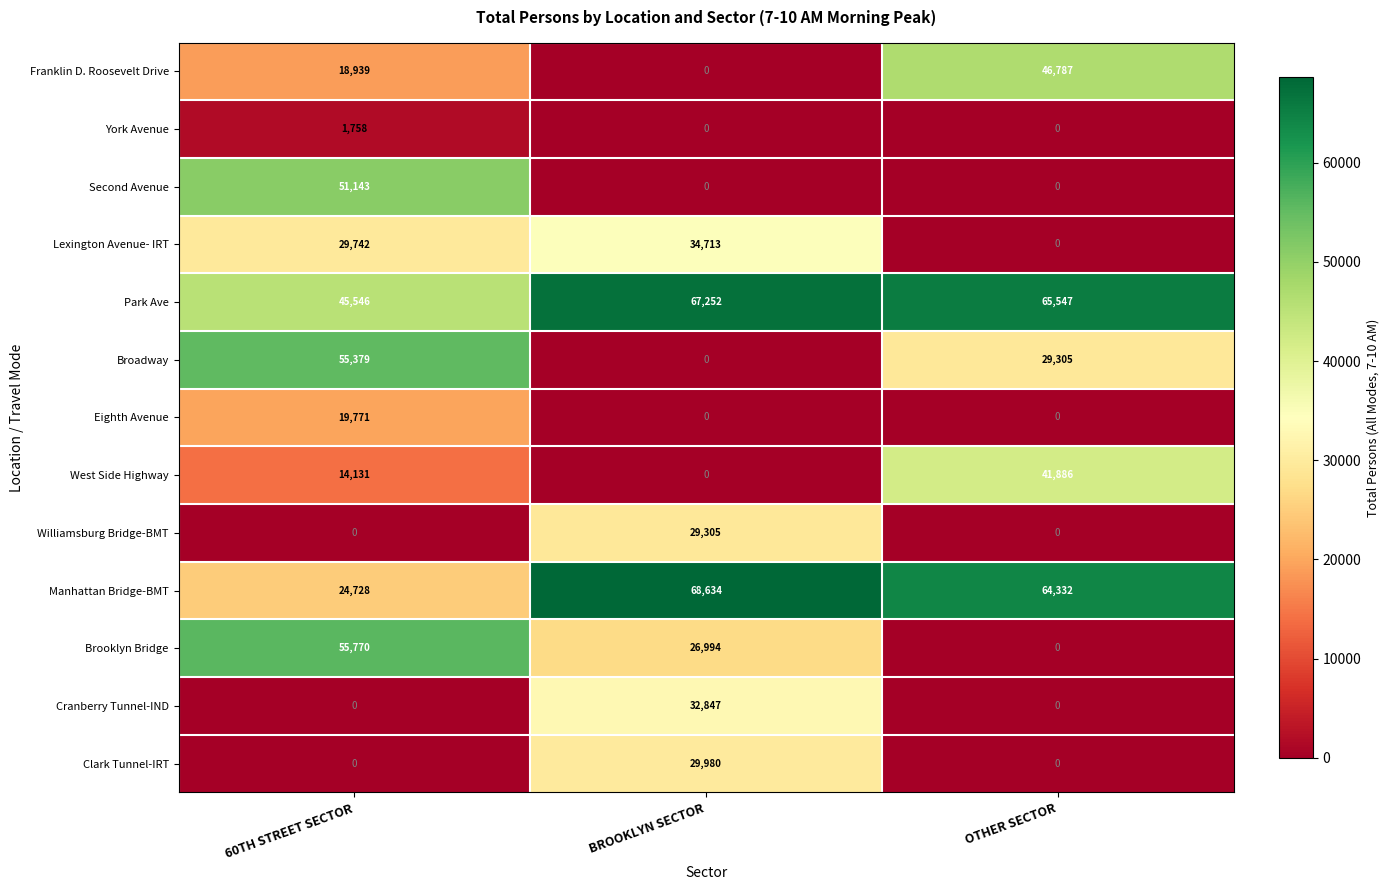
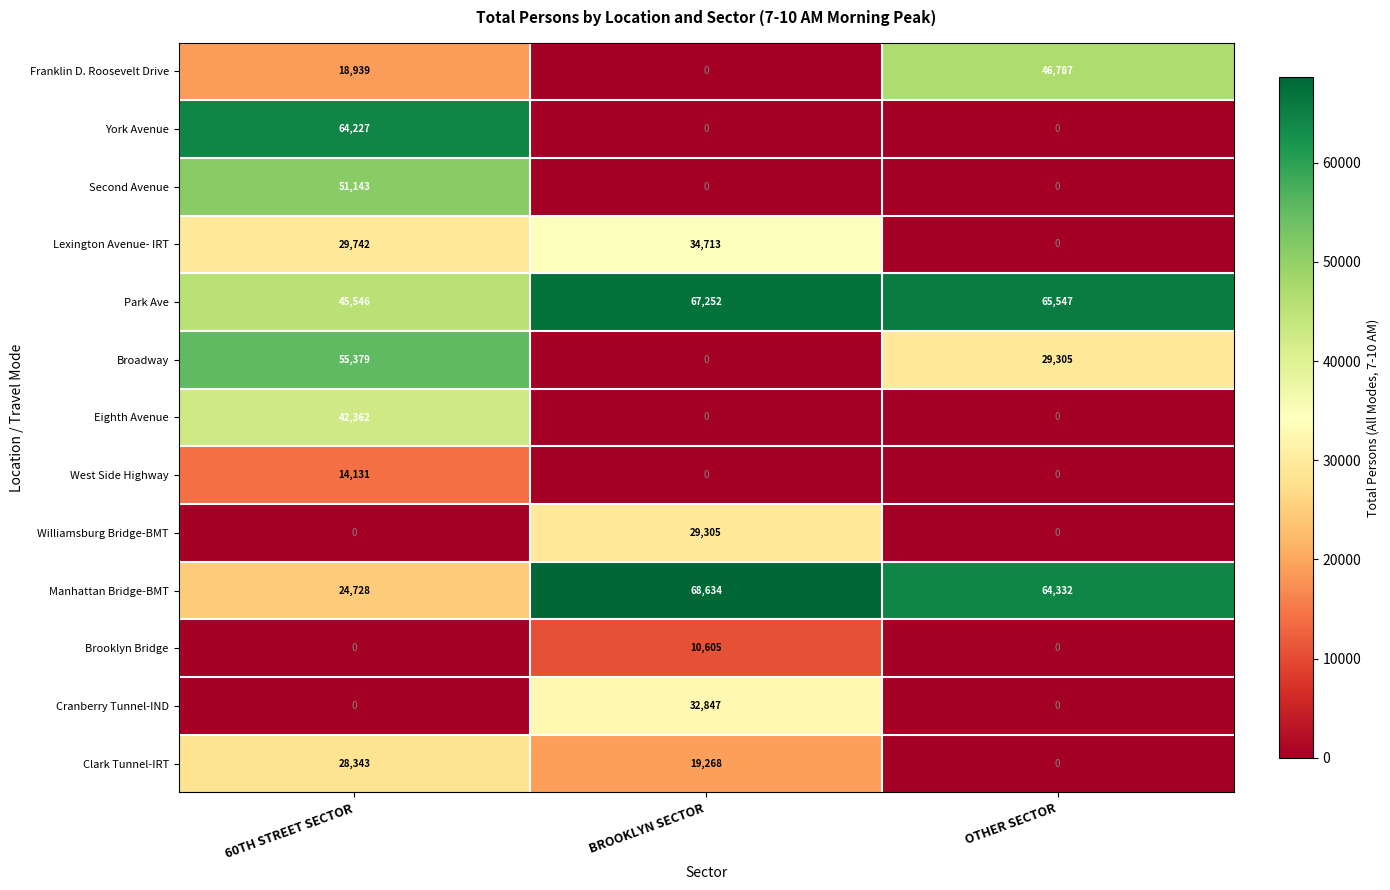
York Avenue, 60TH STREET SECTOR: 1,758 -> 64,227
Eighth Avenue, 60TH STREET SECTOR: 19,771 -> 42,362
West Side Highway, OTHER SECTOR: 41,886 -> 0
Brooklyn Bridge, 60TH STREET SECTOR: 55,770 -> 0
Brooklyn Bridge, BROOKLYN SECTOR: 26,994 -> 10,605
Clark Tunnel-IRT, 60TH STREET SECTOR: 0 -> 28,343
Clark Tunnel-IRT, BROOKLYN SECTOR: 29,980 -> 19,268
